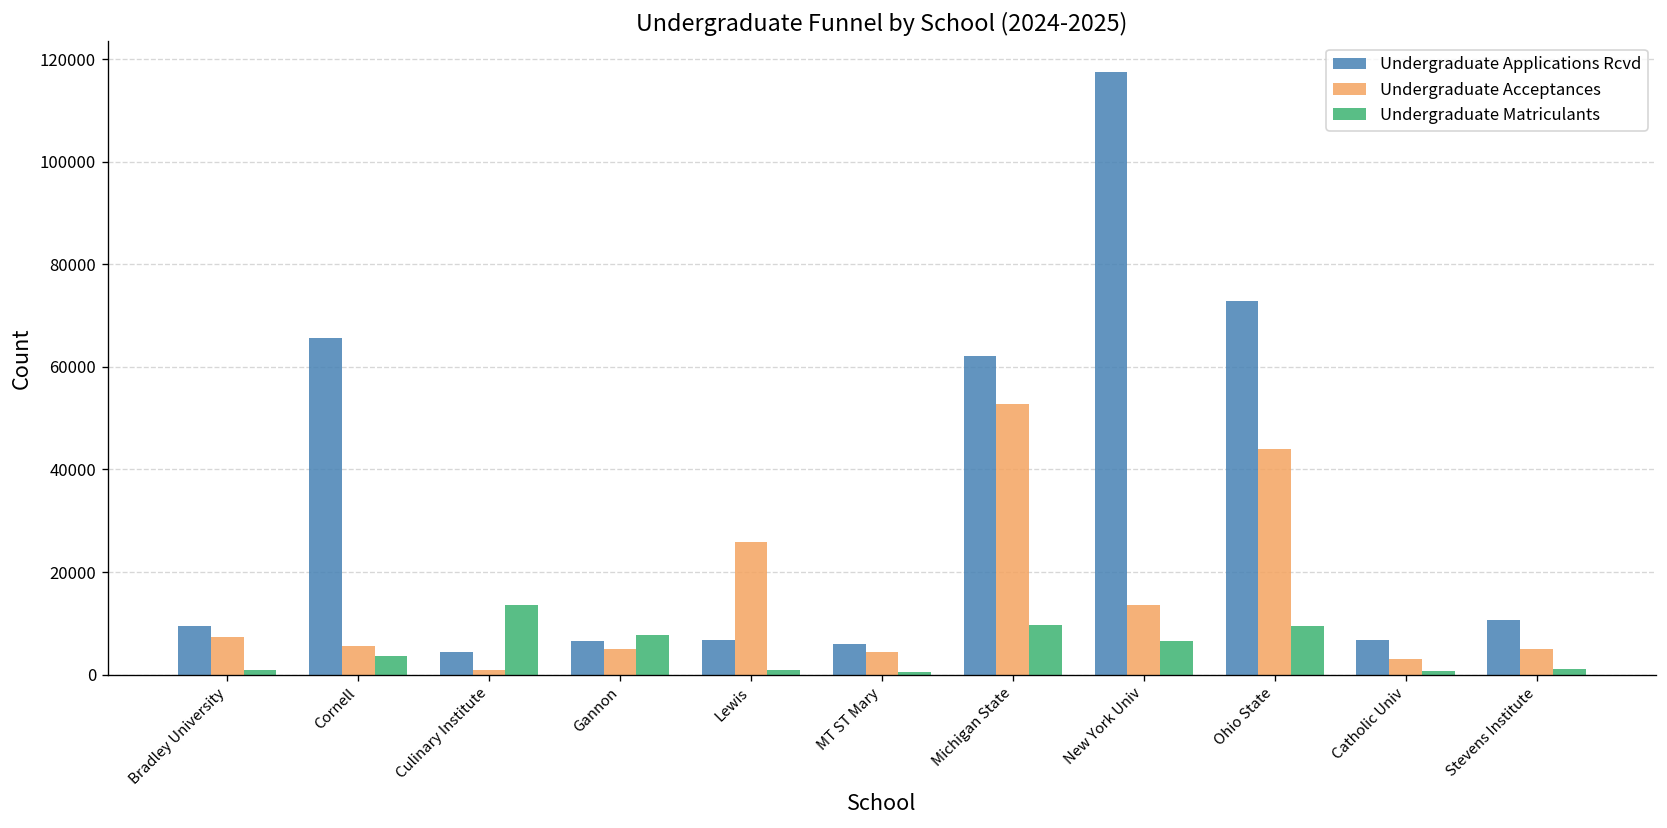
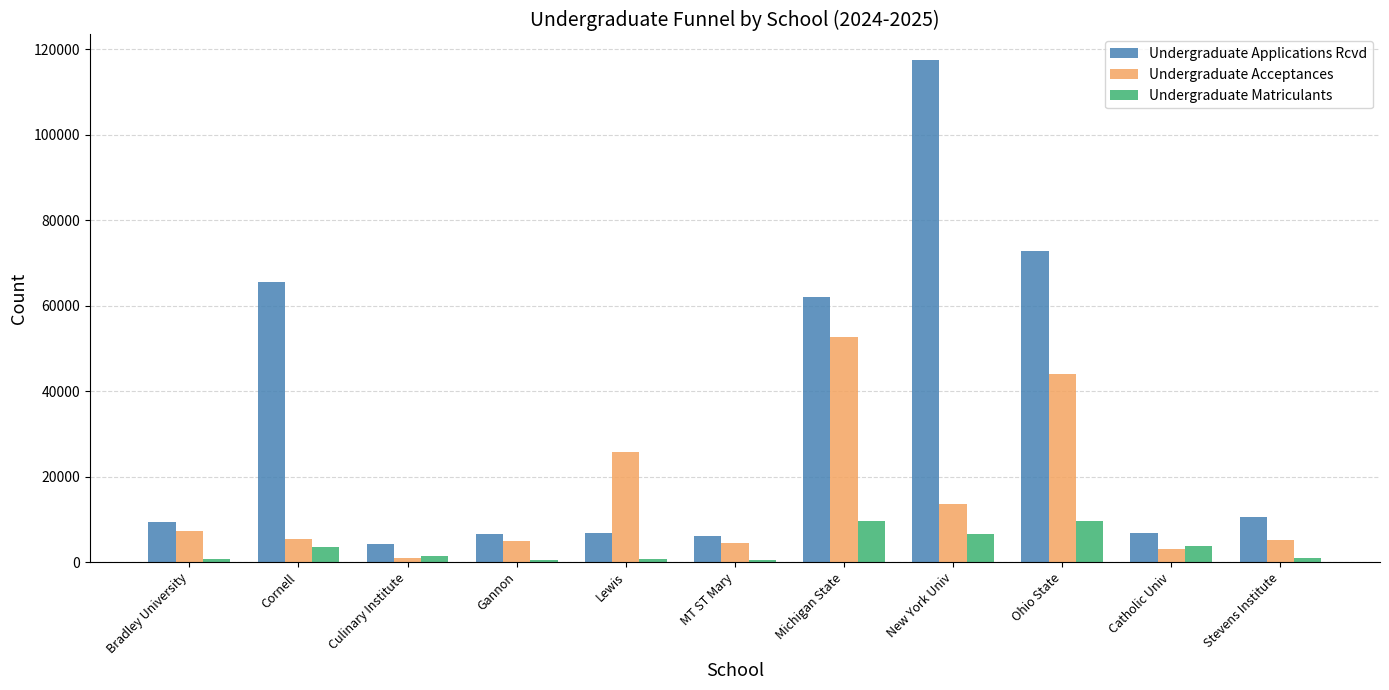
Undergraduate Matriculants, Culinary Institute: 14000 -> 1000
Undergraduate Matriculants, Gannon: 8000 -> 1000
Undergraduate Matriculants, Catholic Univ: 1000 -> 4000
